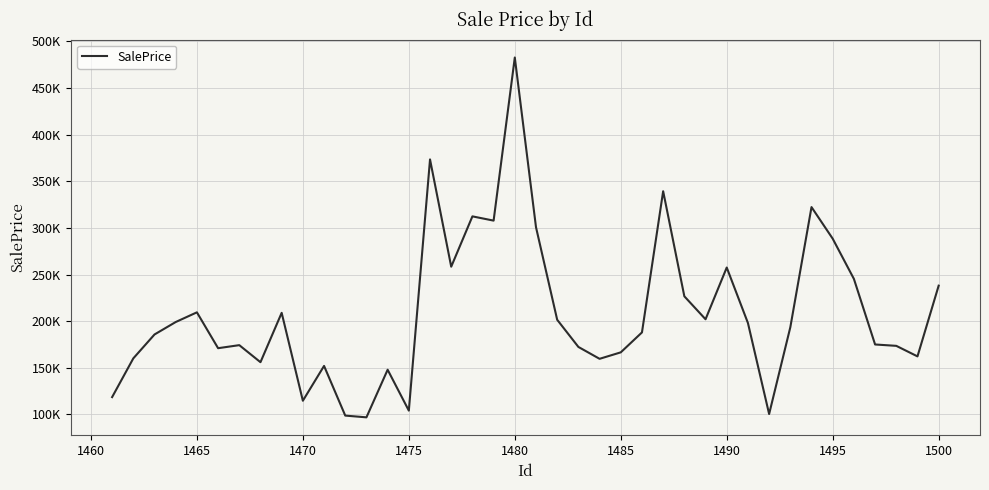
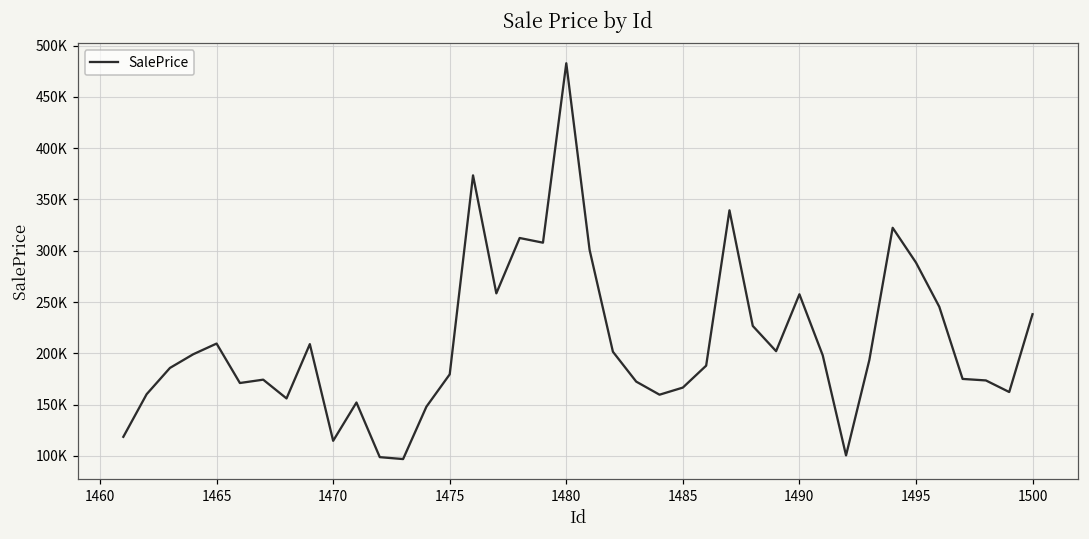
1475: 100000 -> 180000
